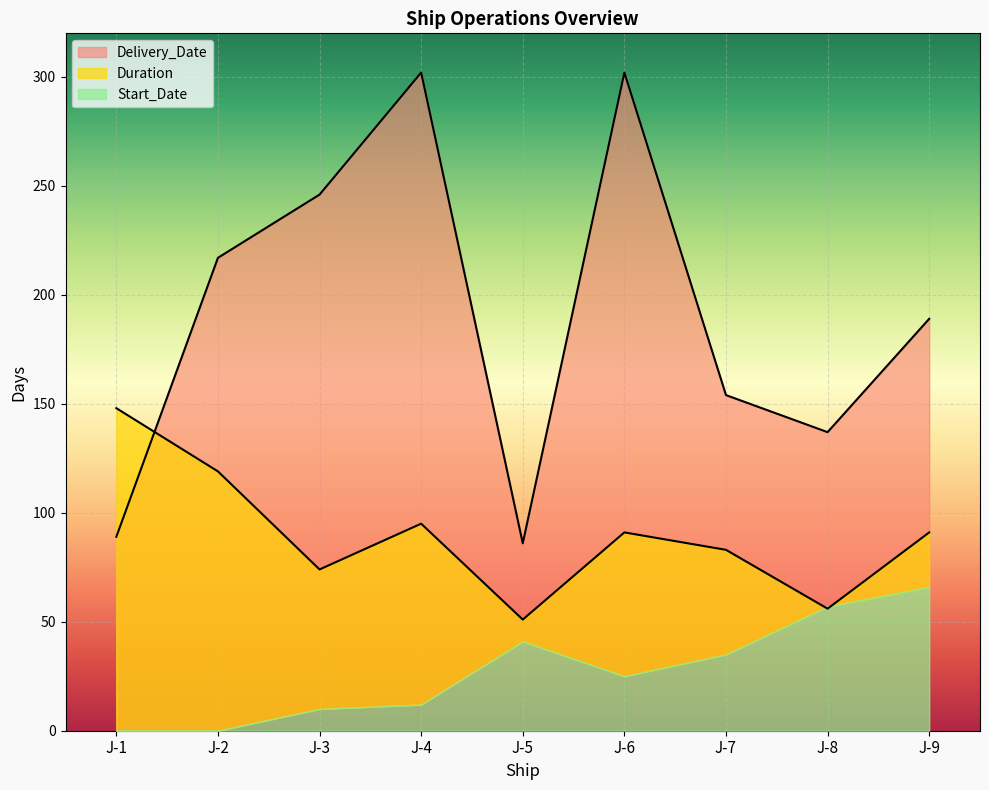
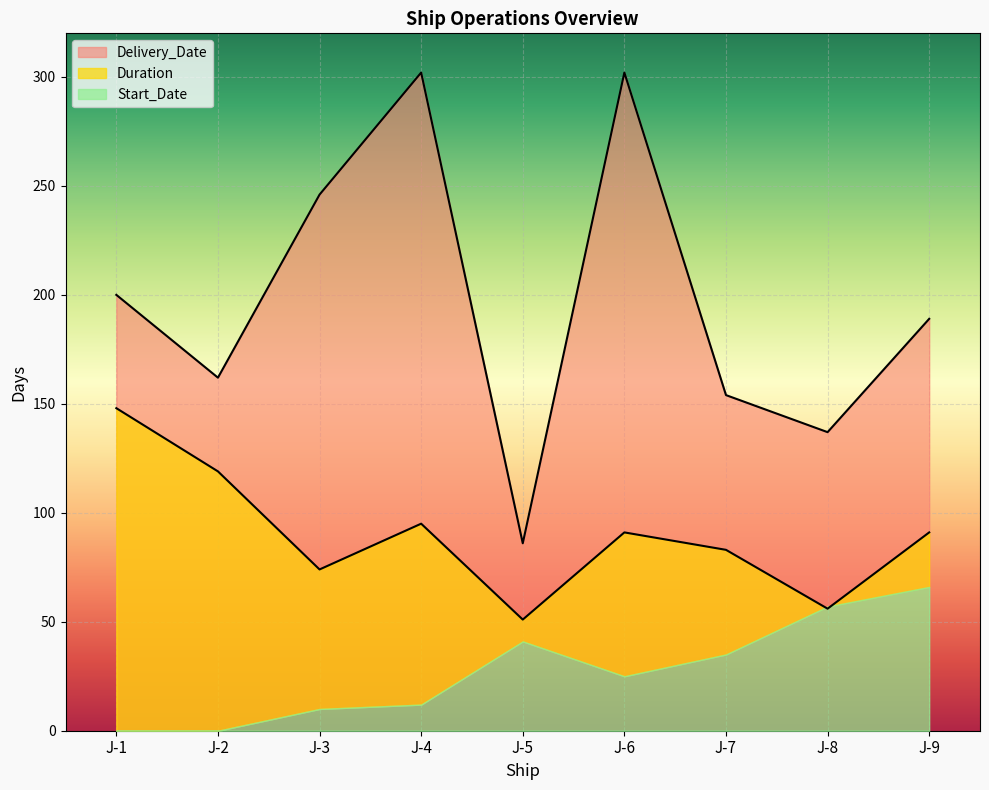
Delivery_Date, J-1: 89 -> 200
Delivery_Date, J-2: 217 -> 162
